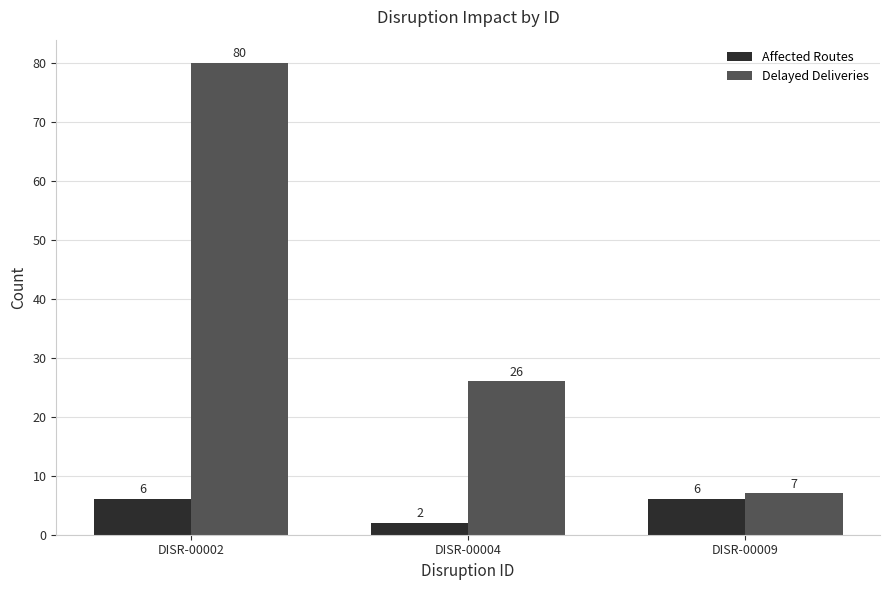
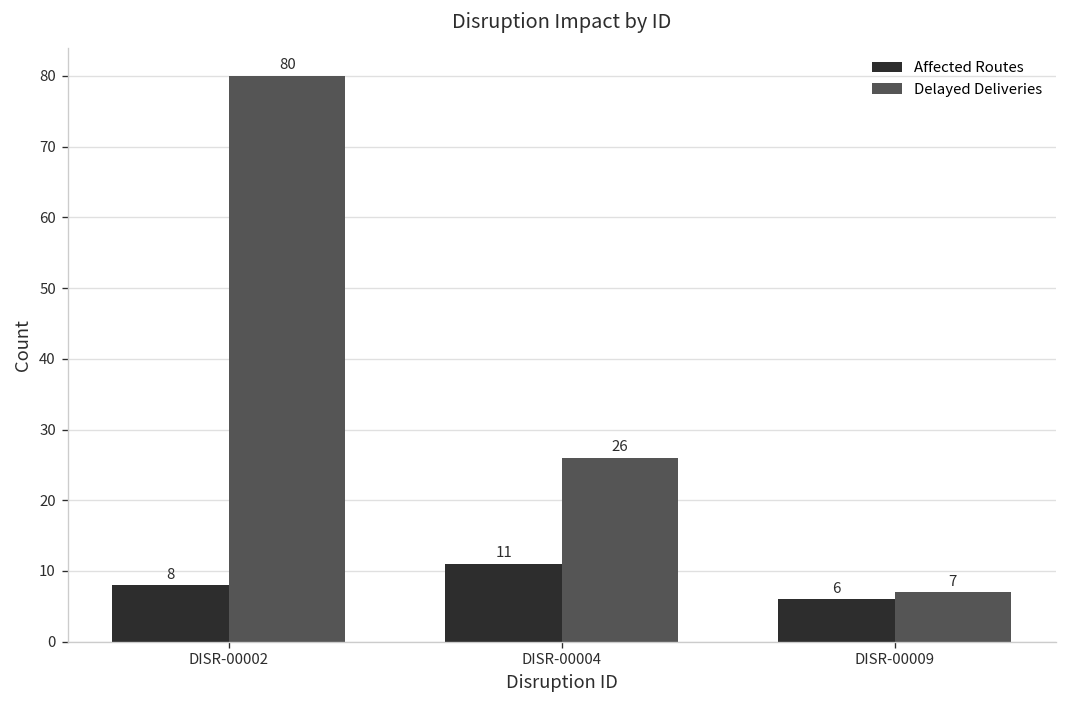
Affected Routes, DISR-00002: 6 -> 8
Affected Routes, DISR-00004: 2 -> 11
